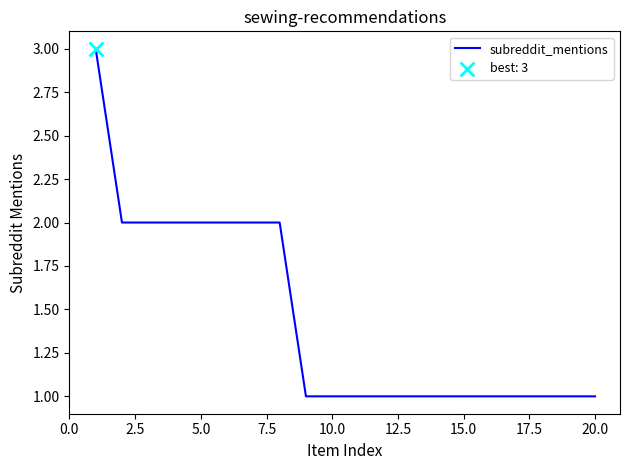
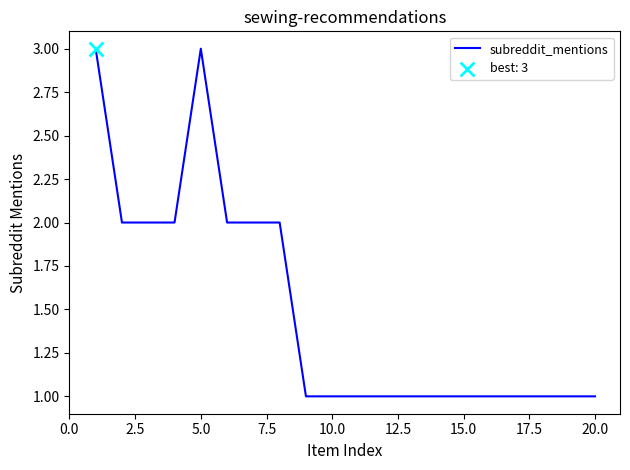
subreddit_mentions, 5.0: 2 -> 3
